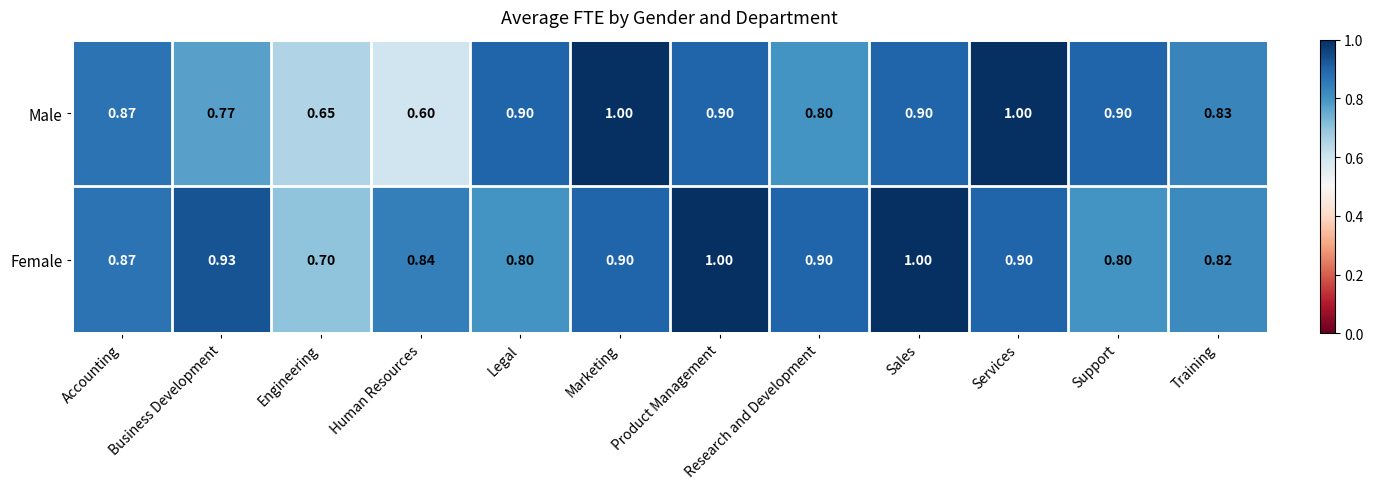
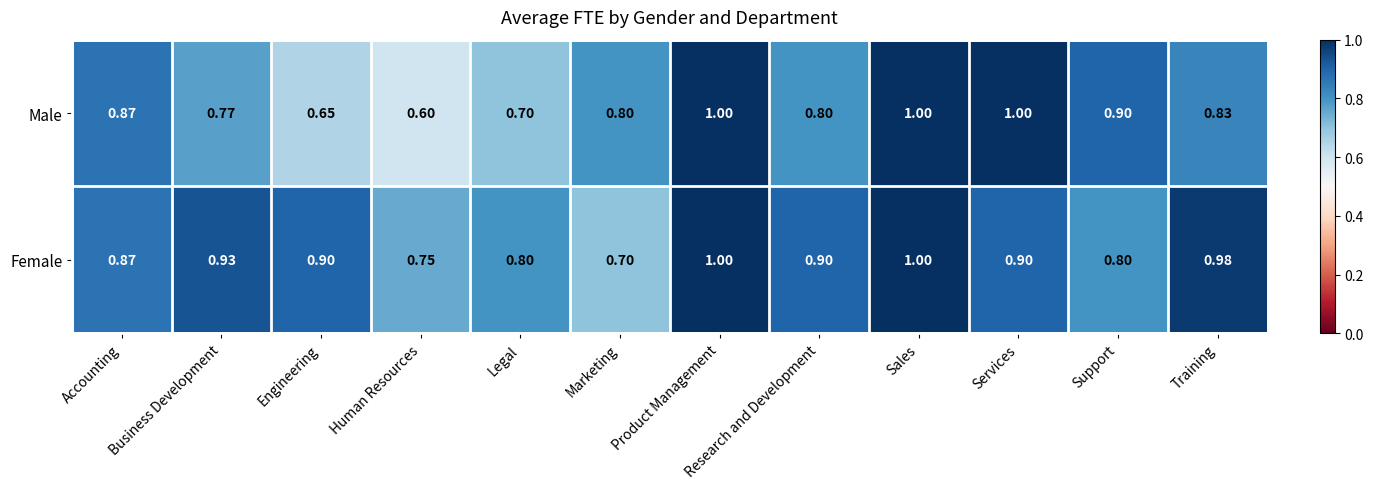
Male, Legal: 0.90 -> 0.70
Male, Marketing: 1.00 -> 0.80
Male, Product Management: 0.90 -> 1.00
Male, Sales: 0.90 -> 1.00
Female, Engineering: 0.70 -> 0.90
Female, Human Resources: 0.84 -> 0.75
Female, Marketing: 0.90 -> 0.70
Female, Training: 0.82 -> 0.98
